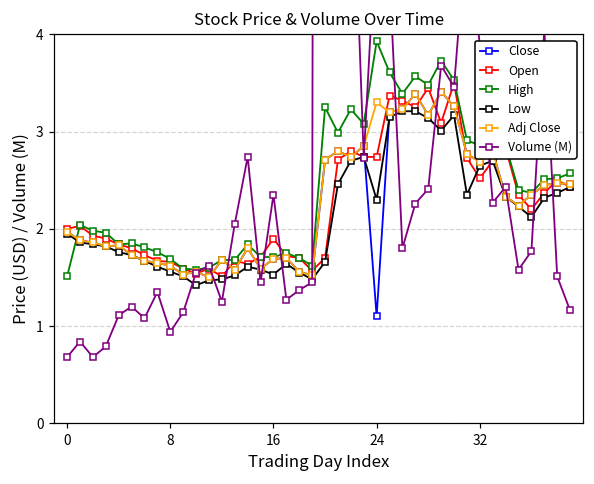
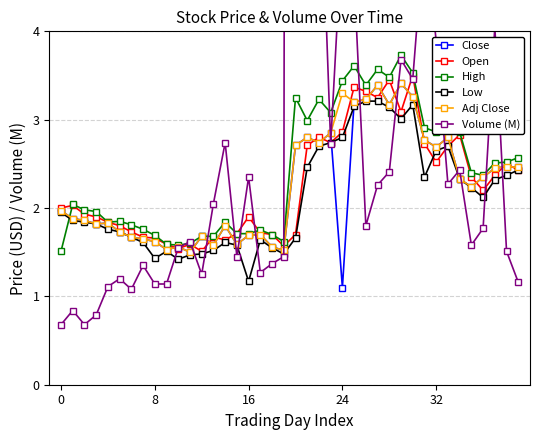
Low, 8: 1.6 -> 1.4
Volume (M), 8: 0.9 -> 1.1
Low, 16: 1.5 -> 1.2
Open, 24: 2.7 -> 2.9
High, 24: 3.9 -> 3.4
Low, 24: 2.3 -> 2.8
